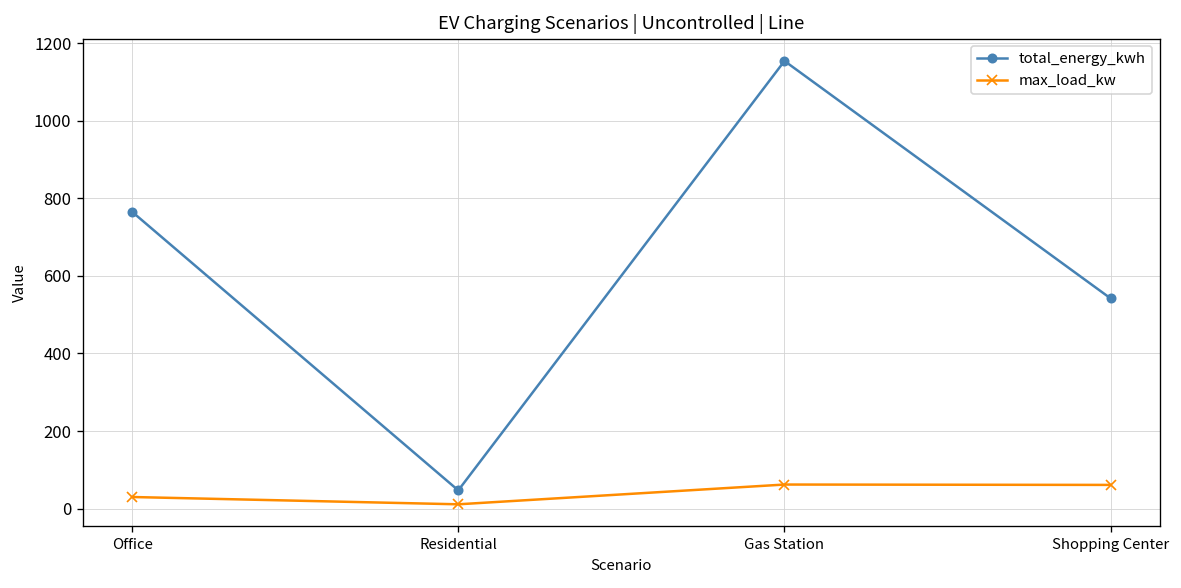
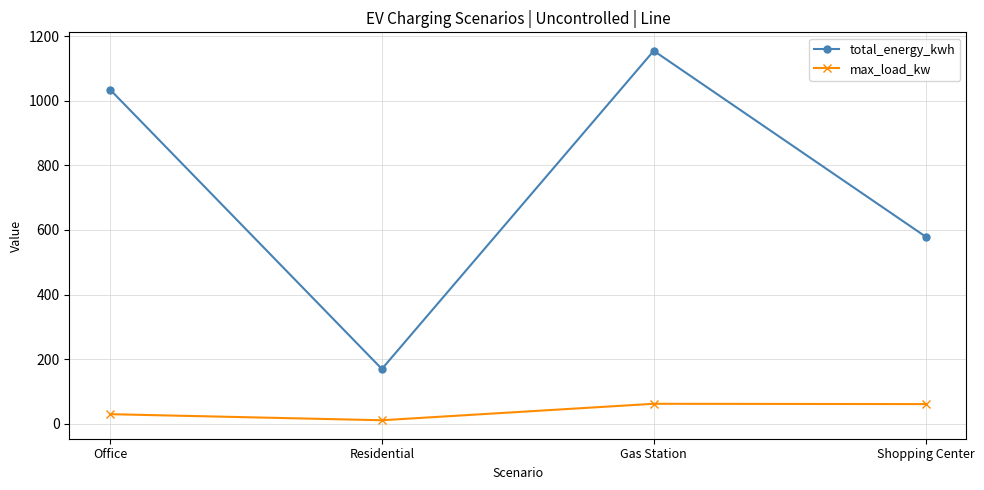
total_energy_kwh, Office: 770 -> 1030
total_energy_kwh, Residential: 50 -> 170
total_energy_kwh, Shopping Center: 540 -> 580
